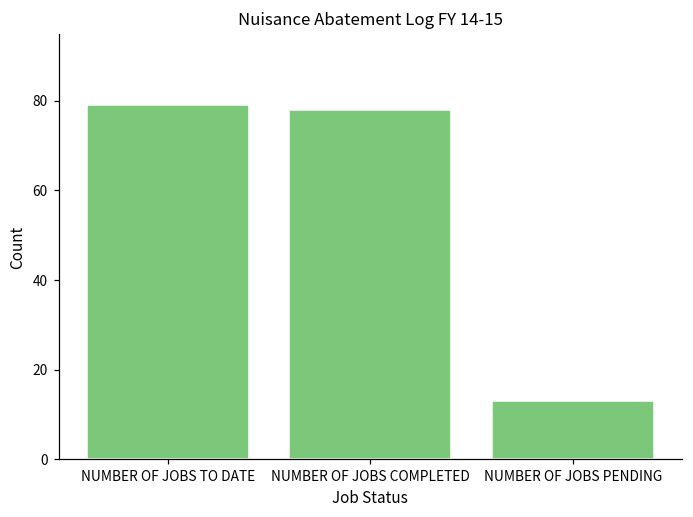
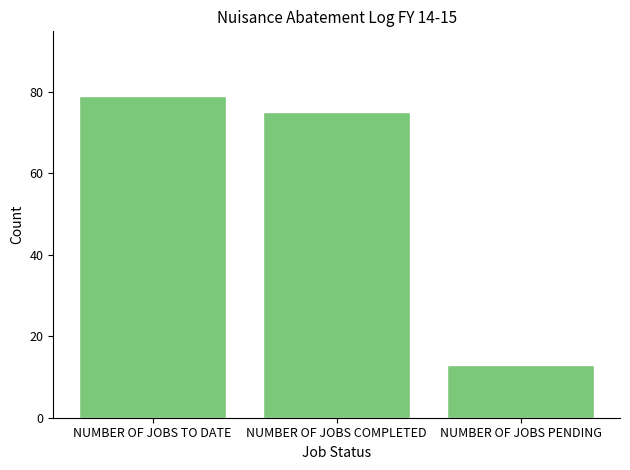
NUMBER OF JOBS COMPLETED: 78 -> 75
